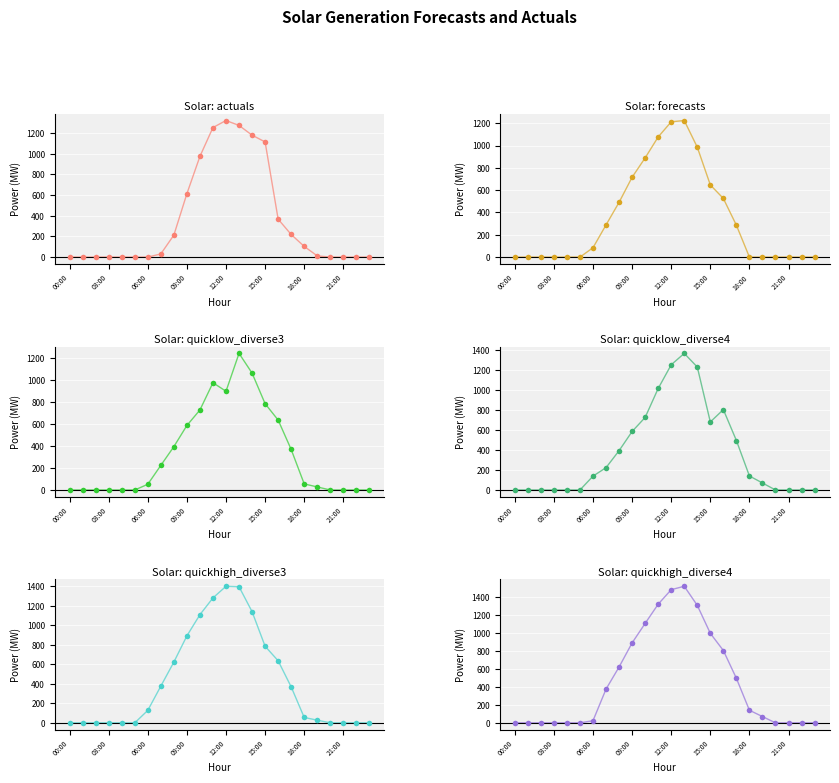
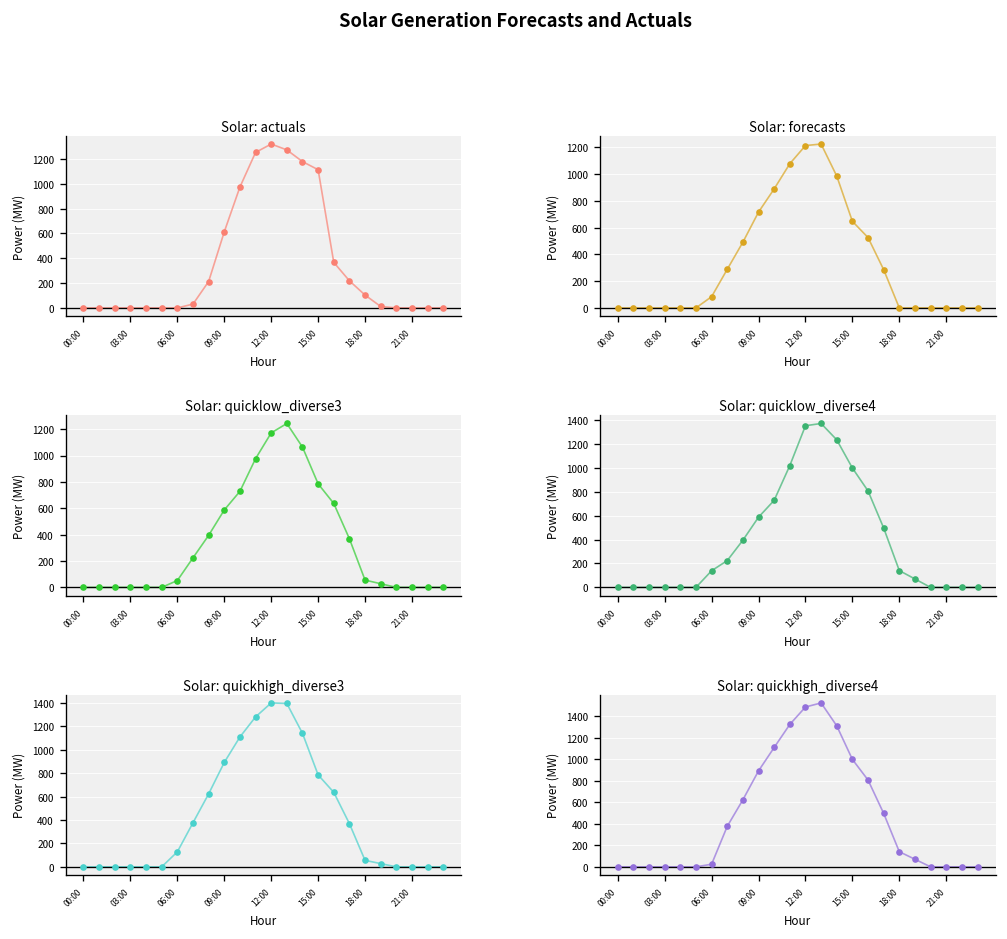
Solar: quicklow_diverse3, 12:00: 900 -> 1170
Solar: quicklow_diverse4, 12:00: 1300 -> 1400
Solar: quicklow_diverse4, 15:00: 700 -> 1000
